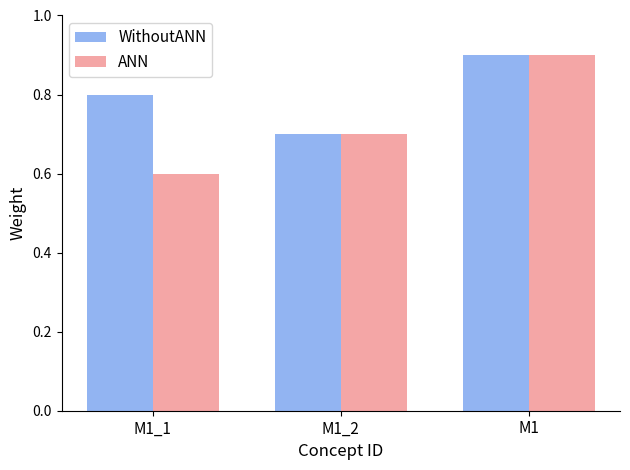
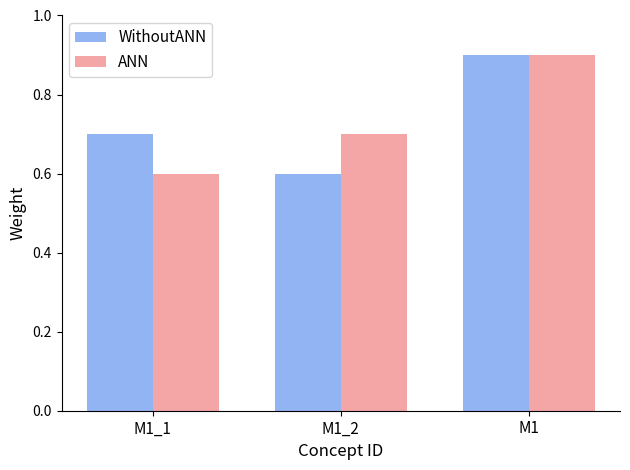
WithoutANN, M1_1: 0.8 -> 0.7
WithoutANN, M1_2: 0.7 -> 0.6
